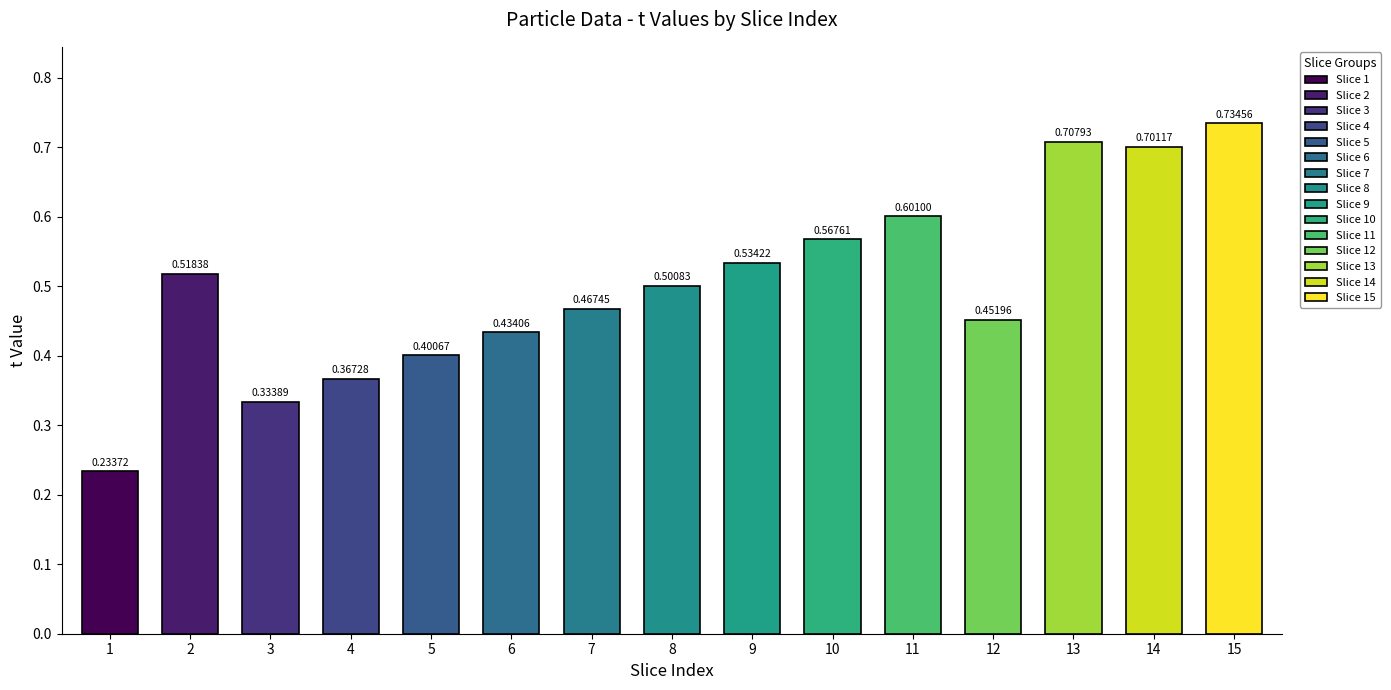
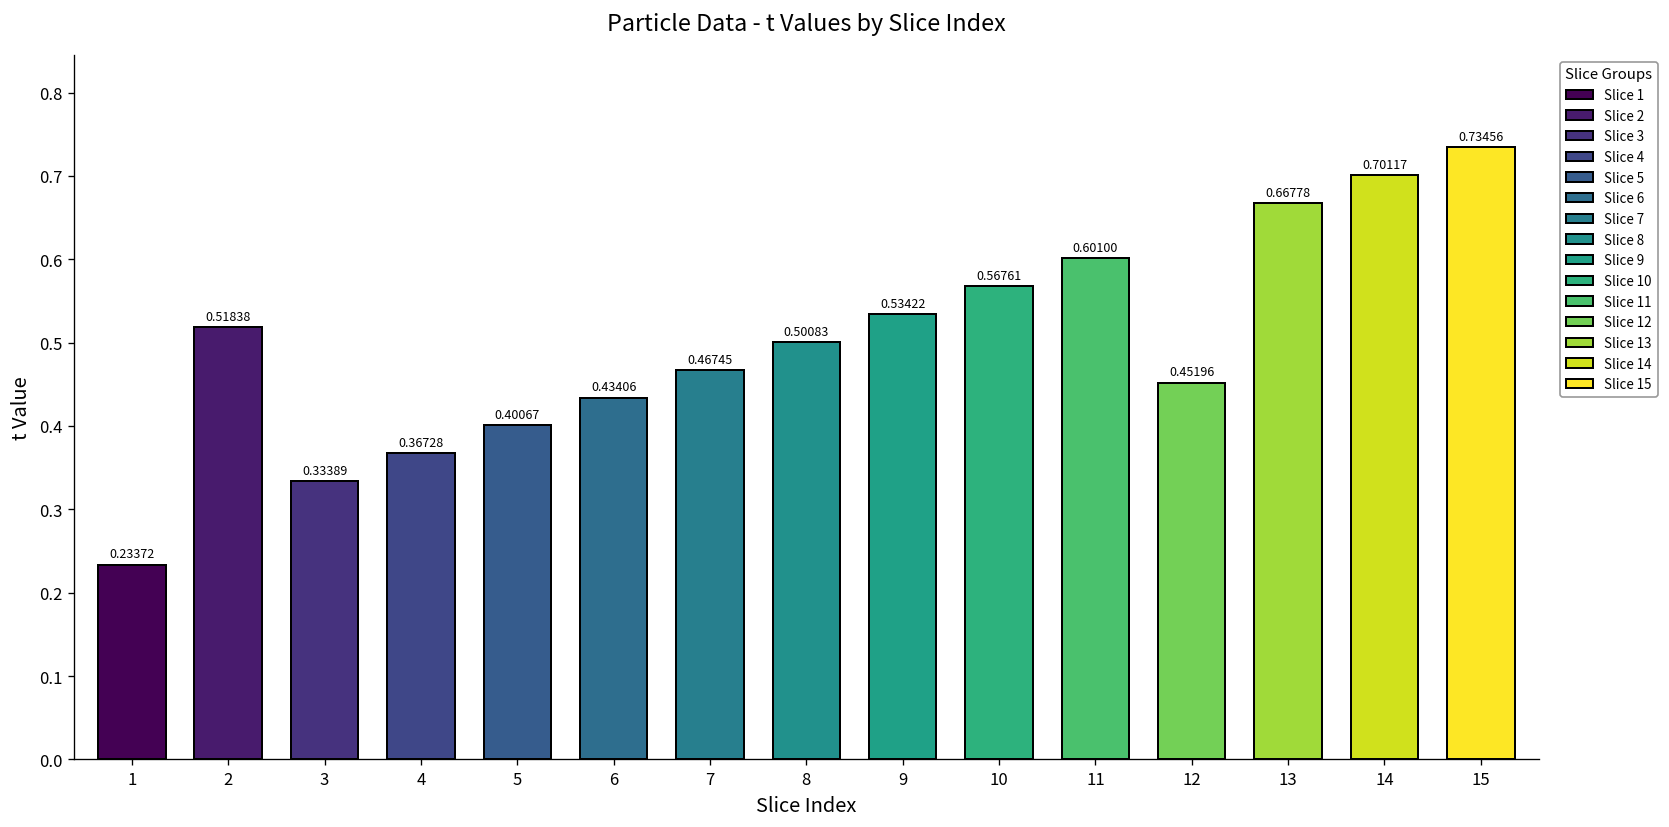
13: 0.70793 -> 0.66778
